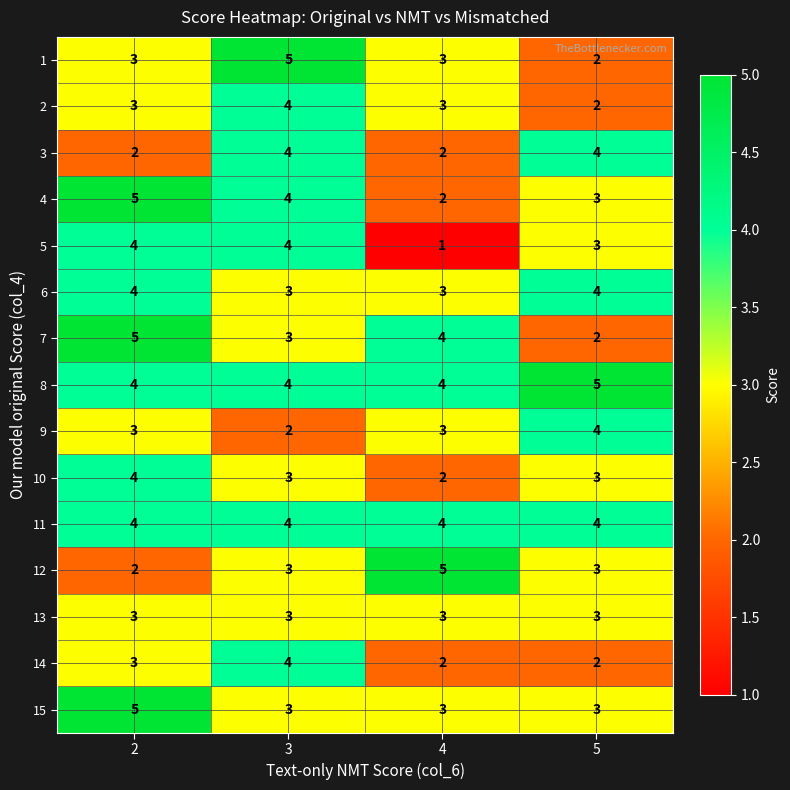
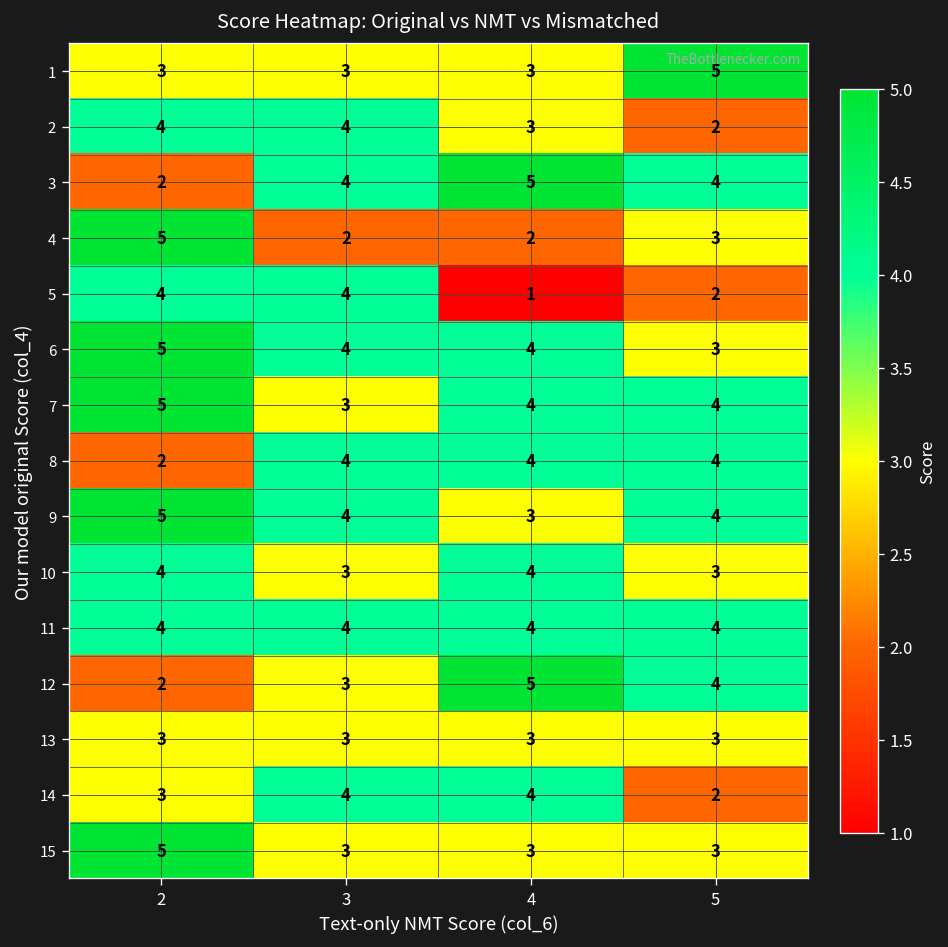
1, 3: 5 -> 3
1, 5: 2 -> 5
2, 2: 3 -> 4
3, 4: 2 -> 5
4, 3: 4 -> 2
5, 5: 3 -> 2
6, 2: 4 -> 5
6, 3: 3 -> 4
6, 4: 3 -> 4
6, 5: 4 -> 3
7, 5: 2 -> 4
8, 2: 4 -> 2
8, 5: 5 -> 4
9, 2: 3 -> 5
9, 3: 2 -> 4
10, 4: 2 -> 4
12, 5: 3 -> 4
14, 4: 2 -> 4
